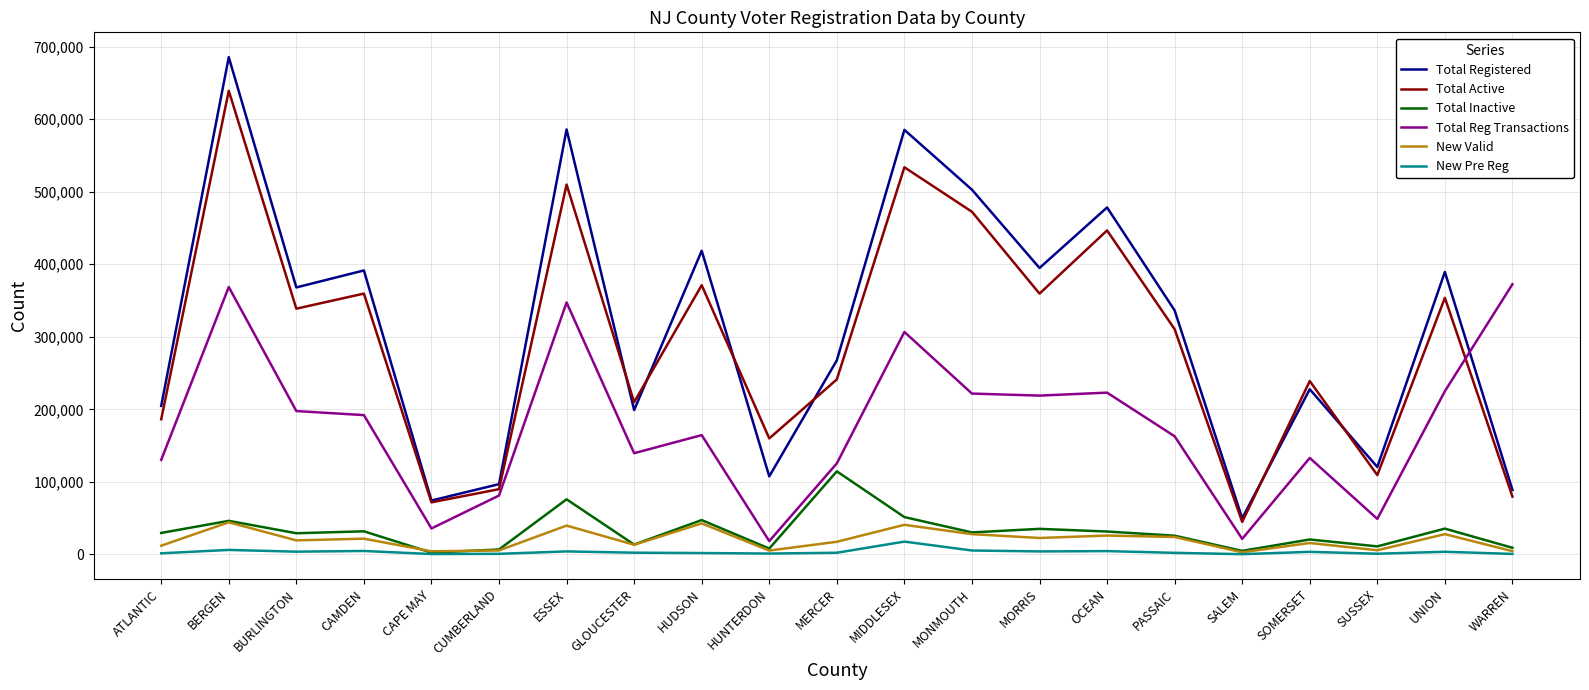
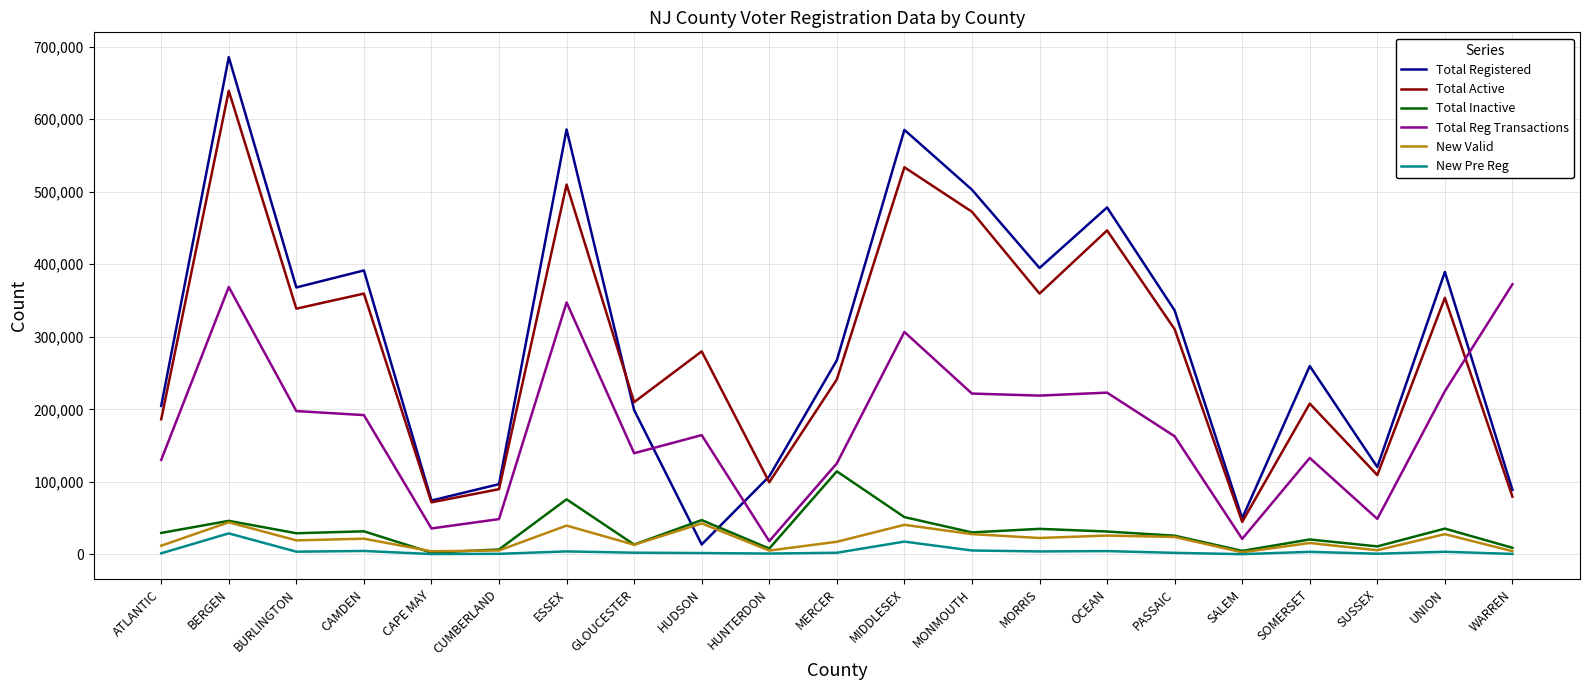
New Pre Reg, BERGEN: 10,000 -> 30,000
Total Reg Transactions, CUMBERLAND: 80,000 -> 50,000
Total Registered, HUDSON: 420,000 -> 10,000
Total Active, HUDSON: 370,000 -> 280,000
Total Active, HUNTERDON: 160,000 -> 100,000
Total Registered, SOMERSET: 230,000 -> 260,000
Total Active, SOMERSET: 240,000 -> 210,000
